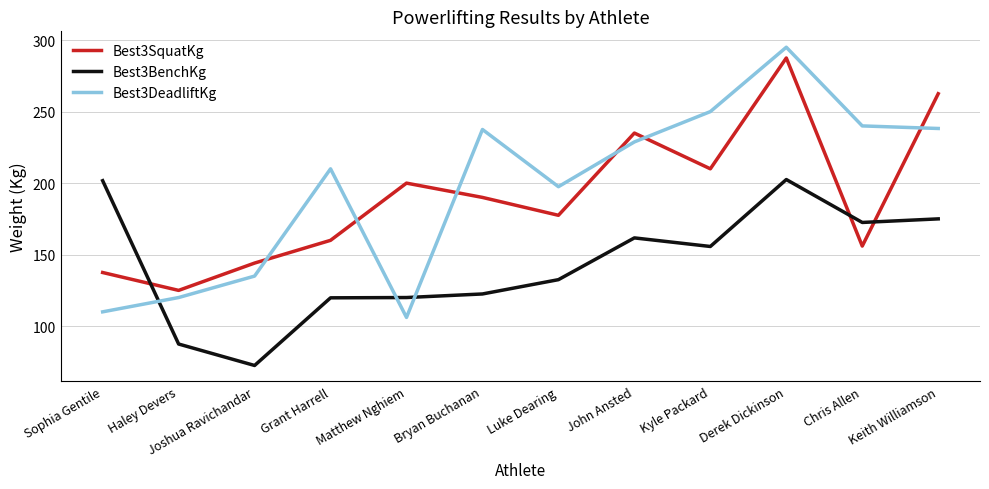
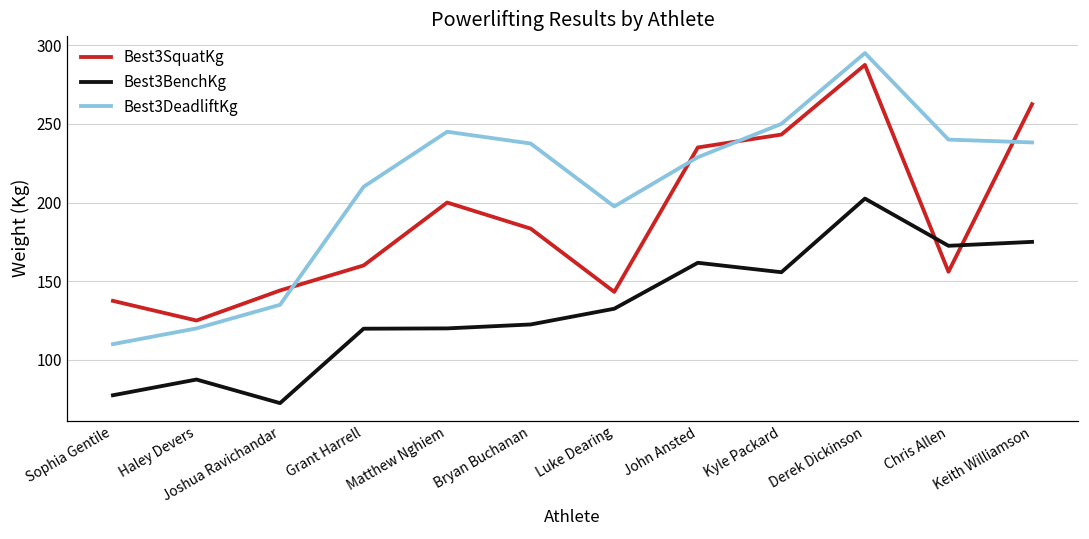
Best3BenchKg, Sophia Gentile: 202 -> 78
Best3DeadliftKg, Matthew Nghiem: 106 -> 245
Best3SquatKg, Bryan Buchanan: 190 -> 183
Best3SquatKg, Luke Dearing: 178 -> 143
Best3SquatKg, Kyle Packard: 210 -> 243
